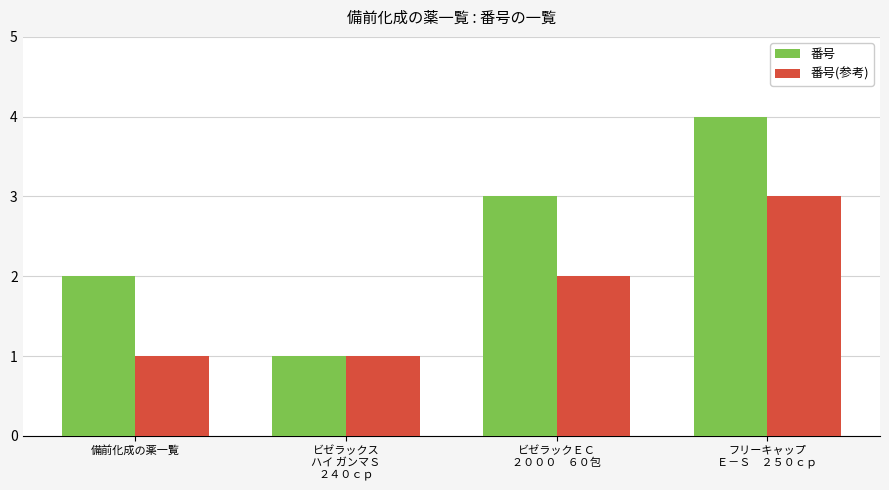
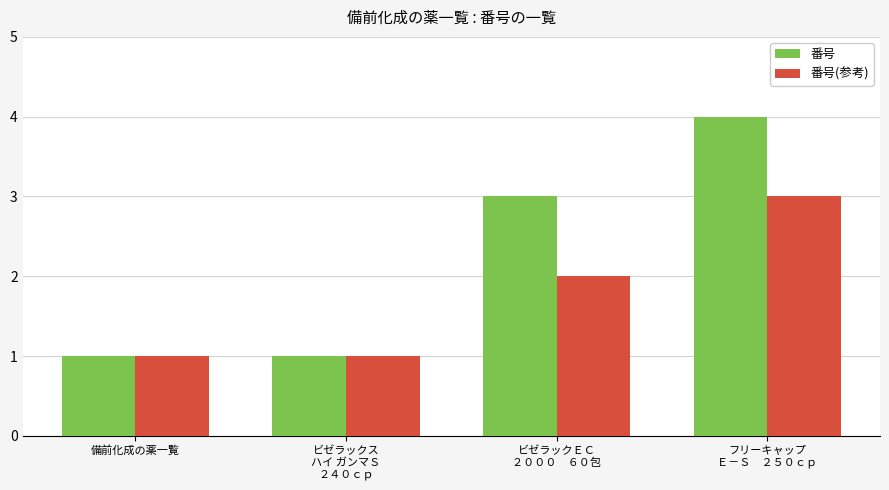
番号, 備前化成の薬一覧: 2 -> 1
